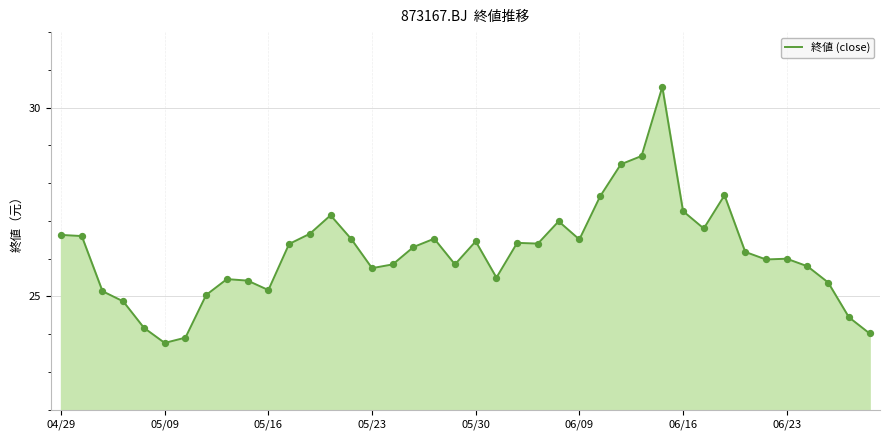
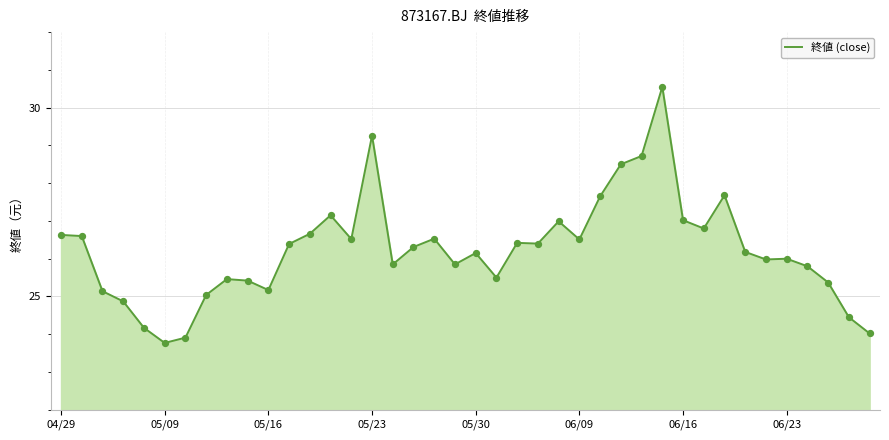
05/23: 25.8 -> 29.3
05/30: 26.5 -> 26.2
06/16: 27.3 -> 27.0
